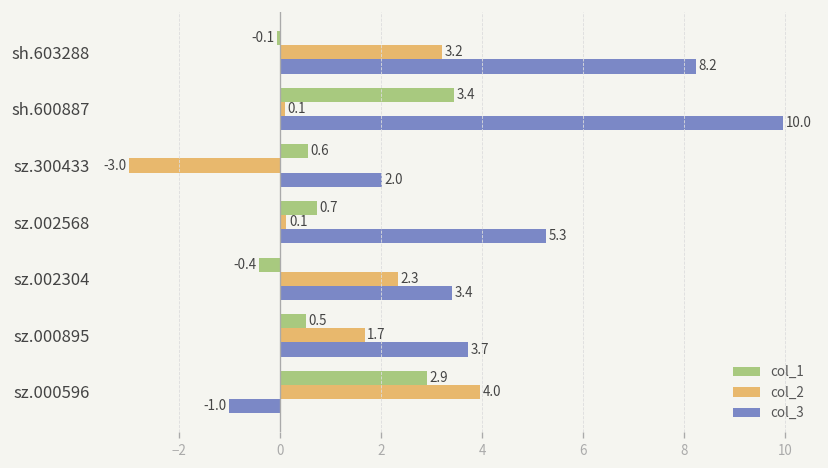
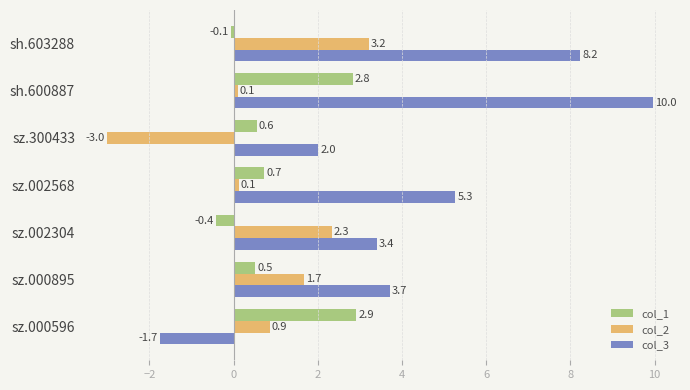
col_1, sh.600887: 3.4 -> 2.8
col_2, sz.000596: 4.0 -> 0.9
col_3, sz.000596: -1.0 -> -1.7
